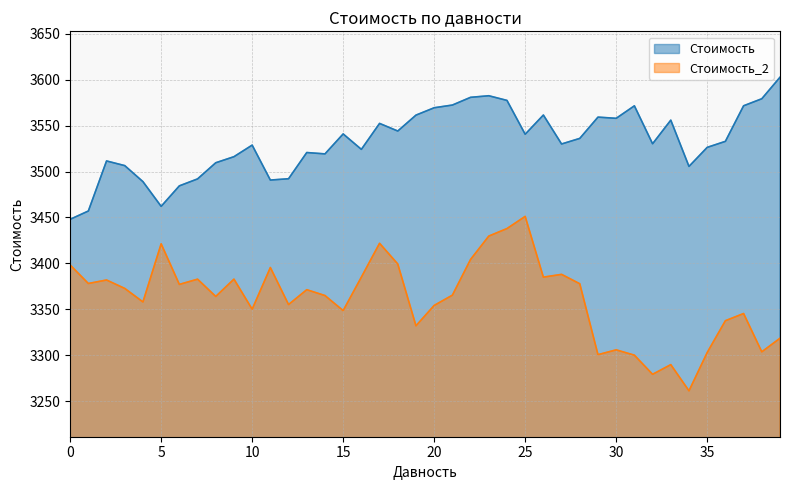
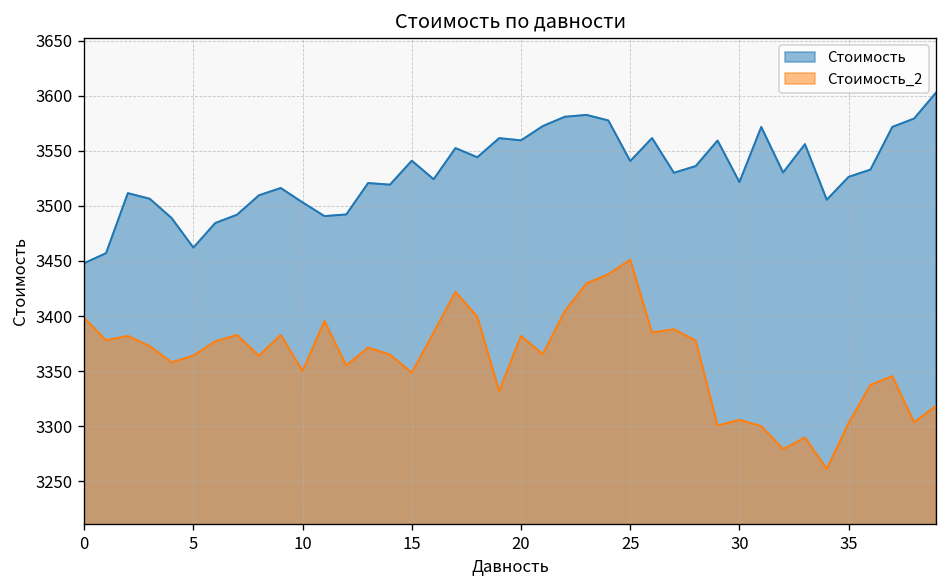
Стоимость_2, 5: 3420 -> 3360
Стоимость, 10: 3530 -> 3500
Стоимость, 20: 3570 -> 3560
Стоимость_2, 20: 3350 -> 3380
Стоимость, 30: 3560 -> 3520
